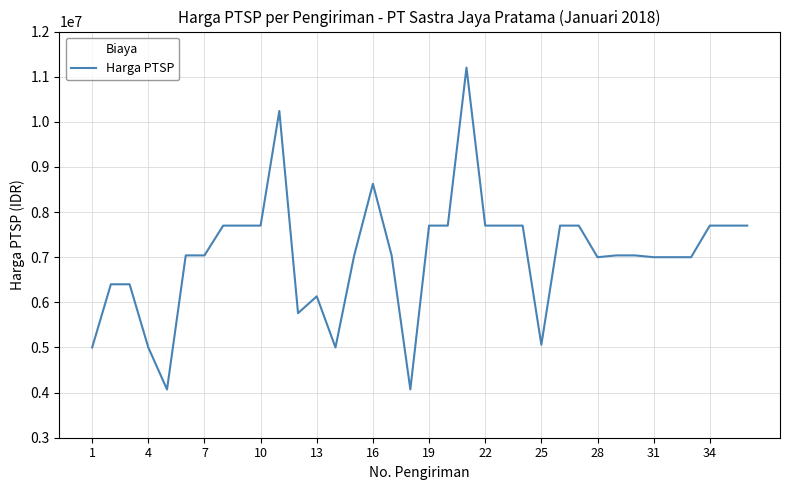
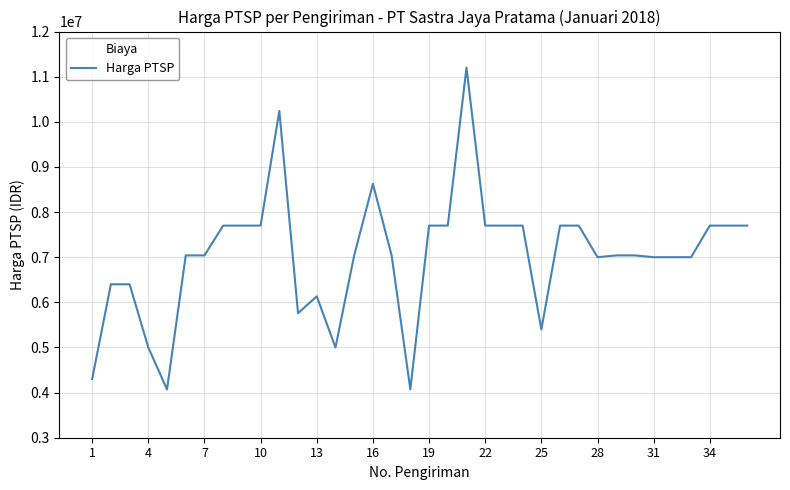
1: 5000000 -> 4300000
25: 5100000 -> 5400000
